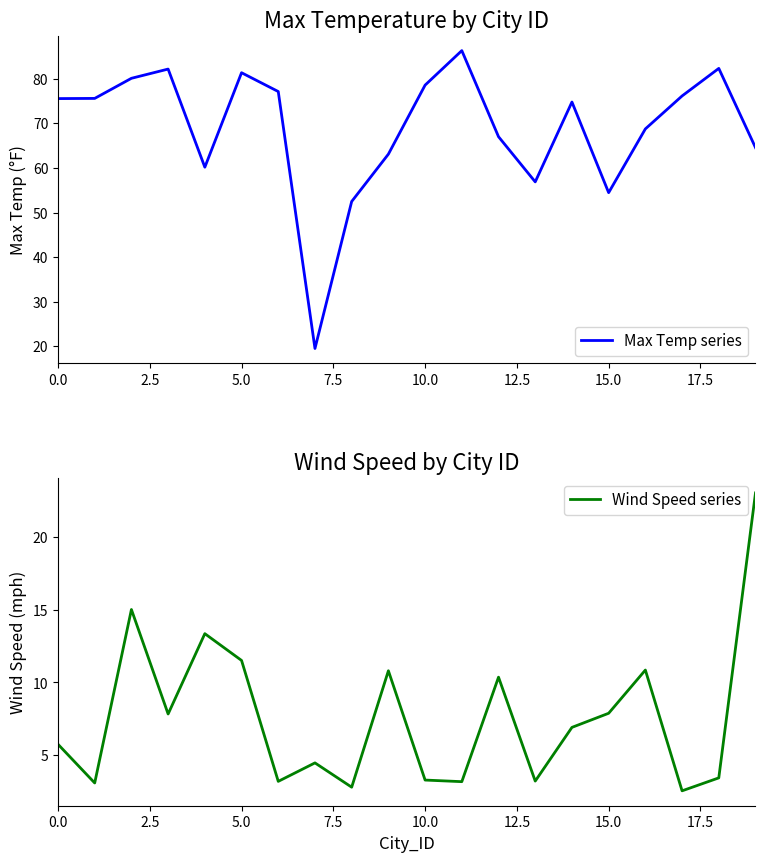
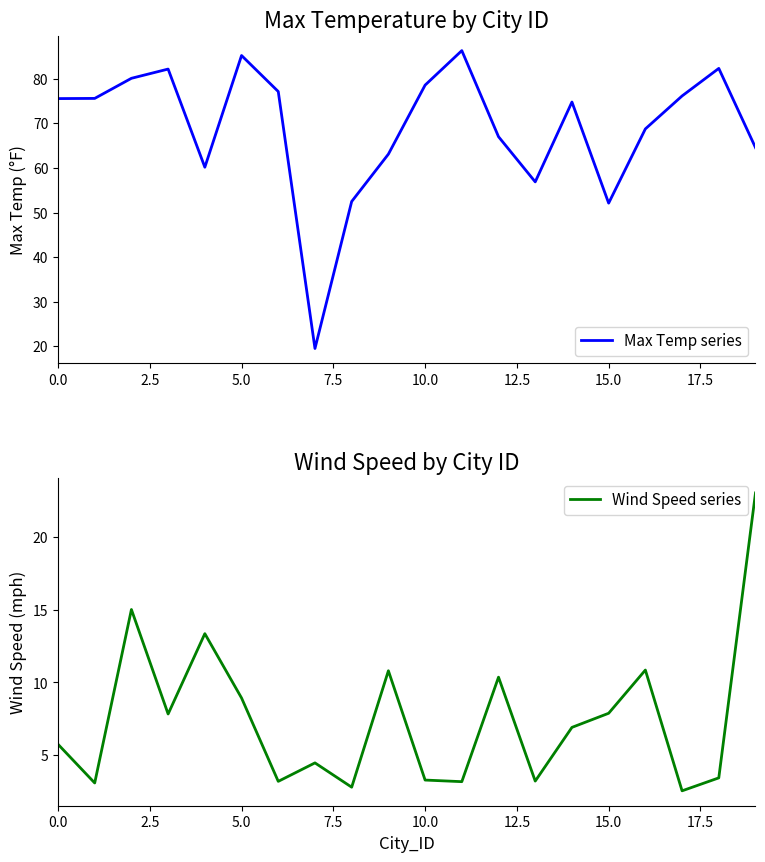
Max Temperature by City ID, 5.0: 81 -> 85
Max Temperature by City ID, 15.0: 54 -> 52
Wind Speed by City ID, 5.0: 11.5 -> 8.9
